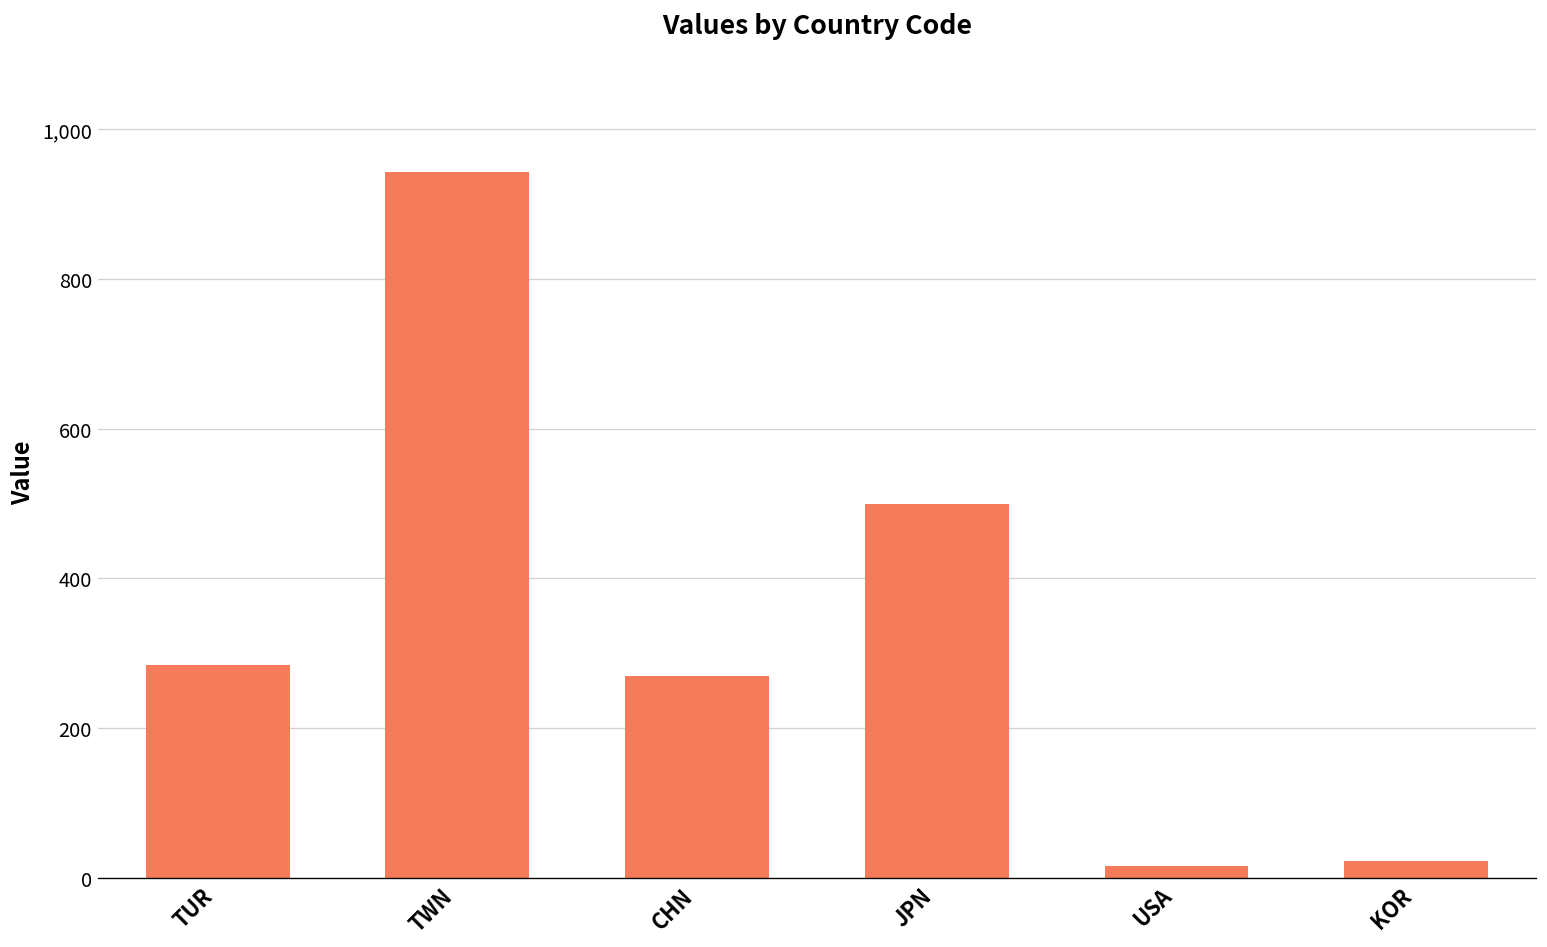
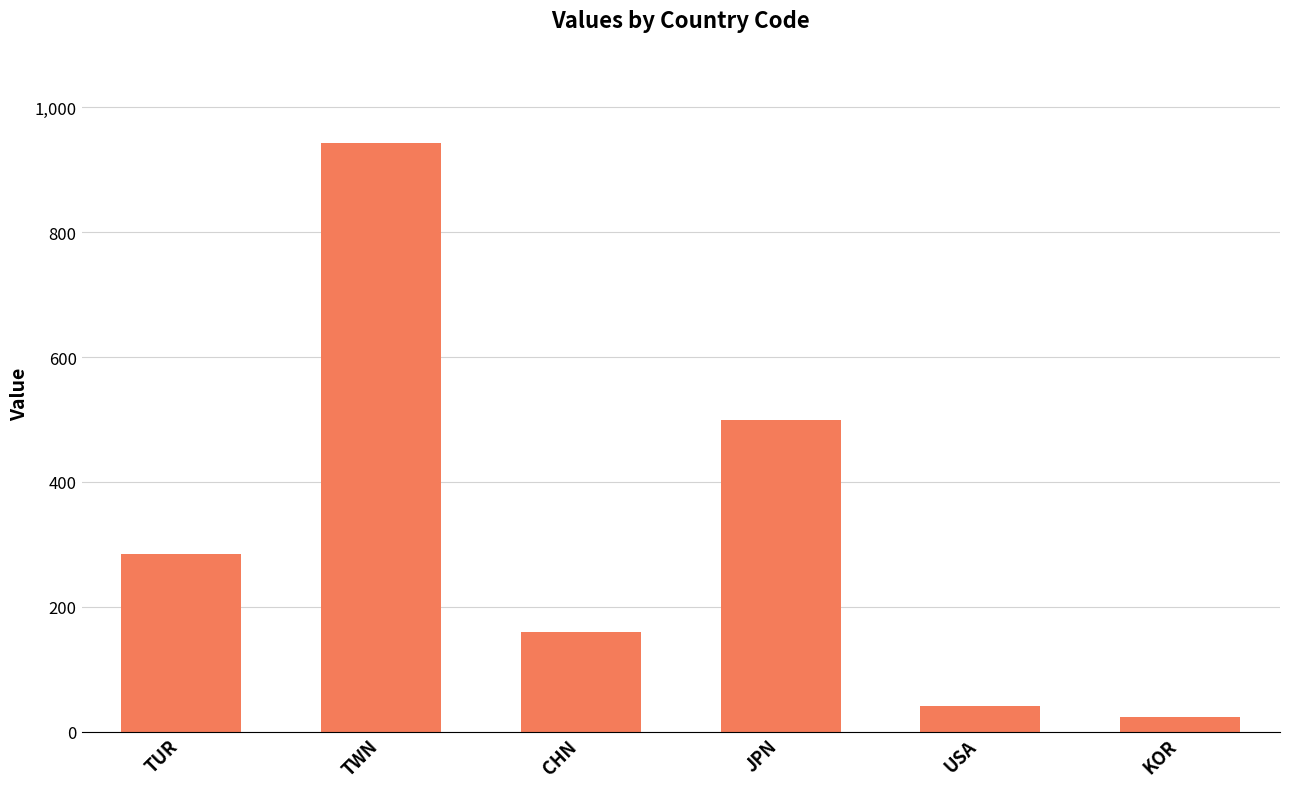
CHN: 270 -> 160
USA: 20 -> 40
